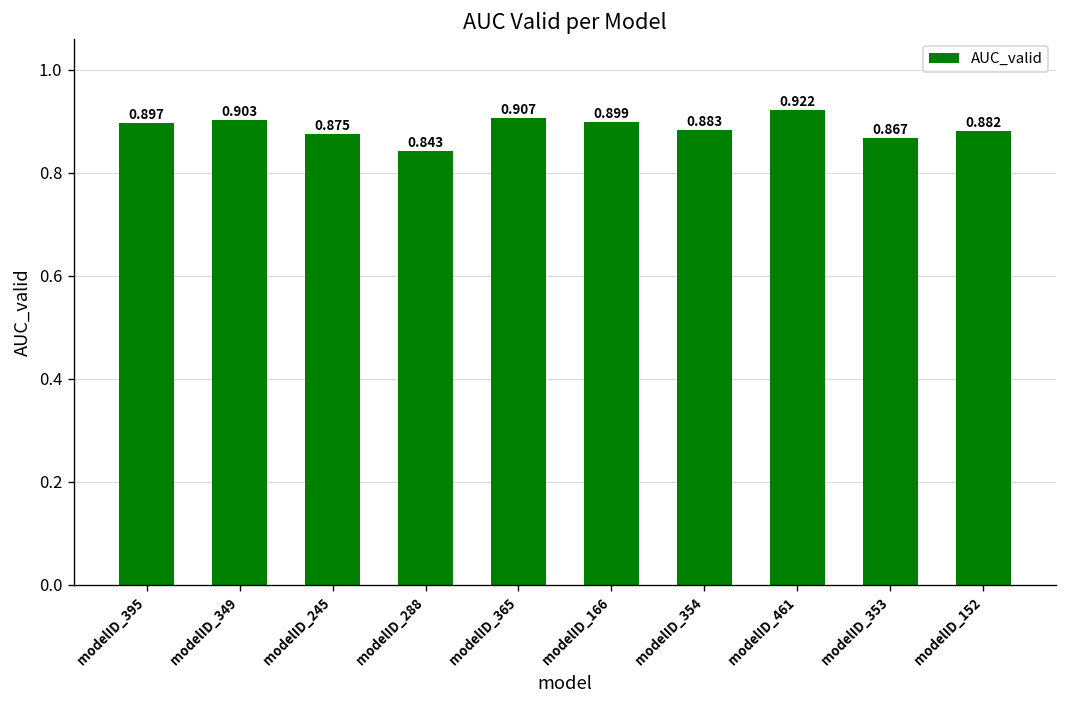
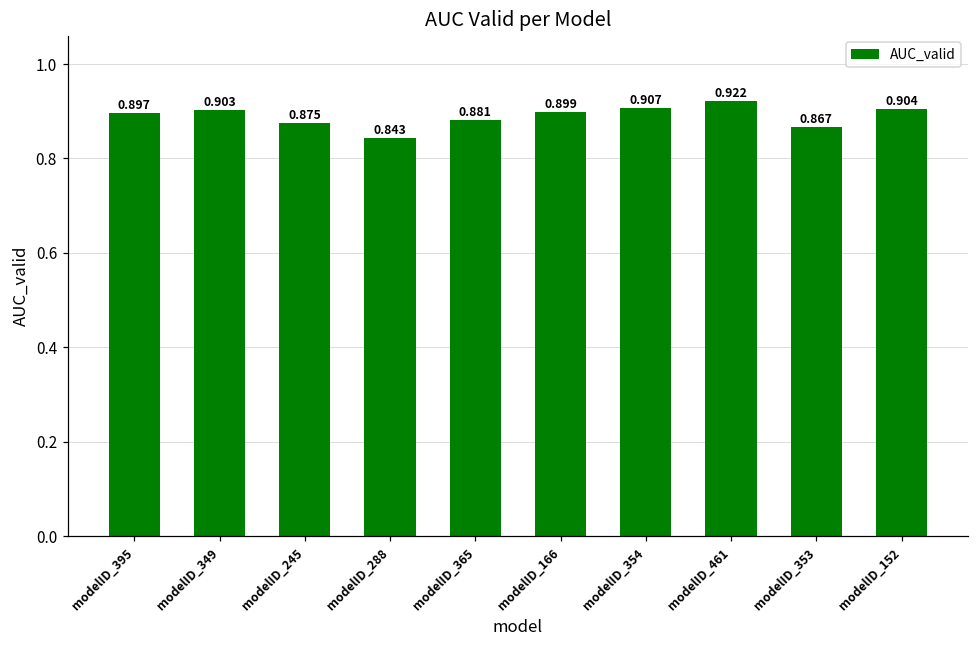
modelID_365: 0.907 -> 0.881
modelID_354: 0.883 -> 0.907
modelID_152: 0.882 -> 0.904
